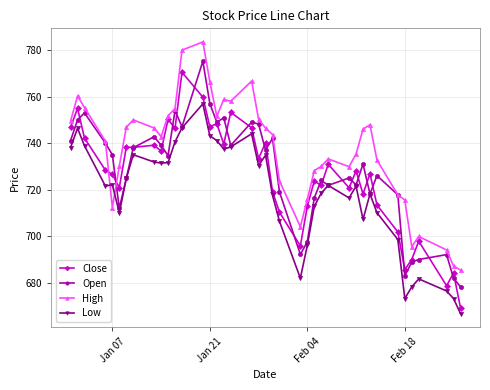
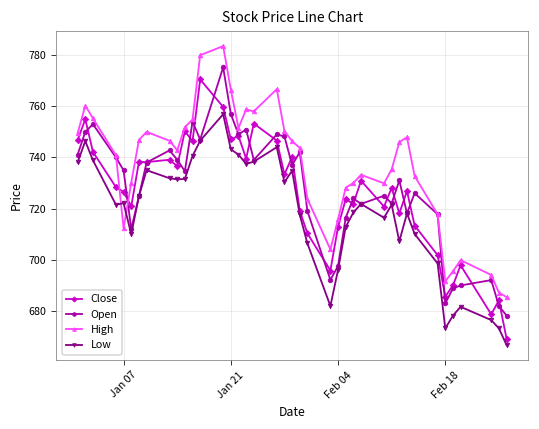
High, Feb 18: 716 -> 692
